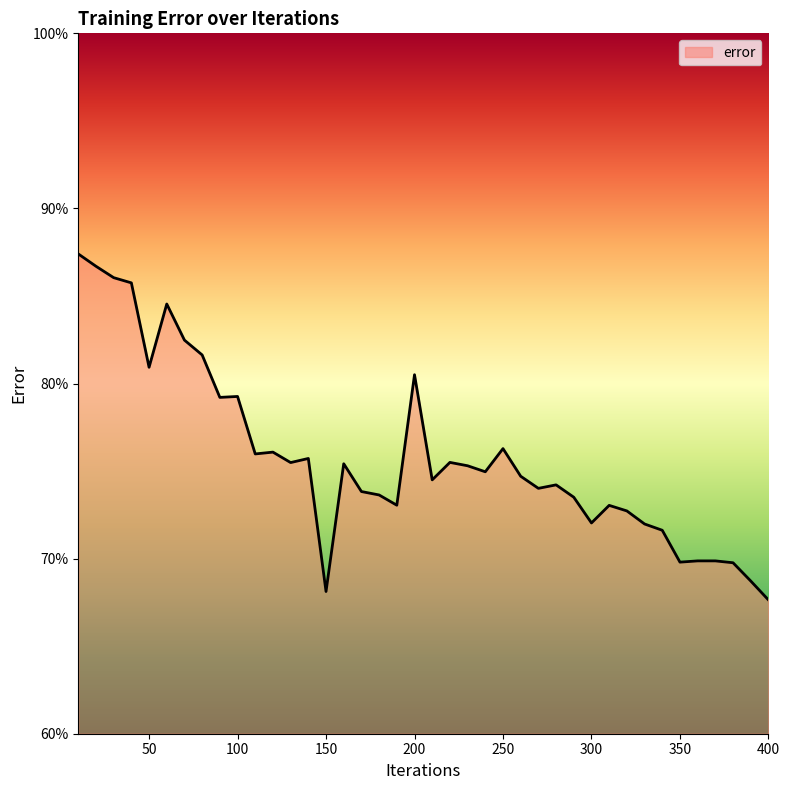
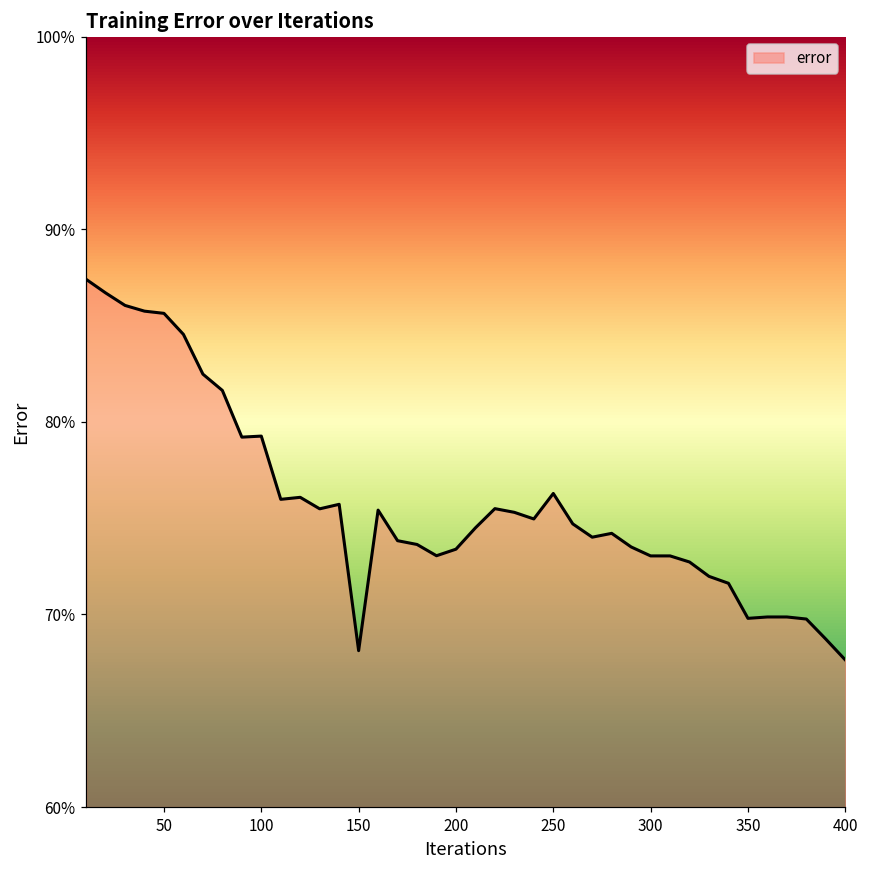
50: 80.9% -> 85.6%
200: 80.5% -> 73.4%
300: 72.0% -> 73.0%
